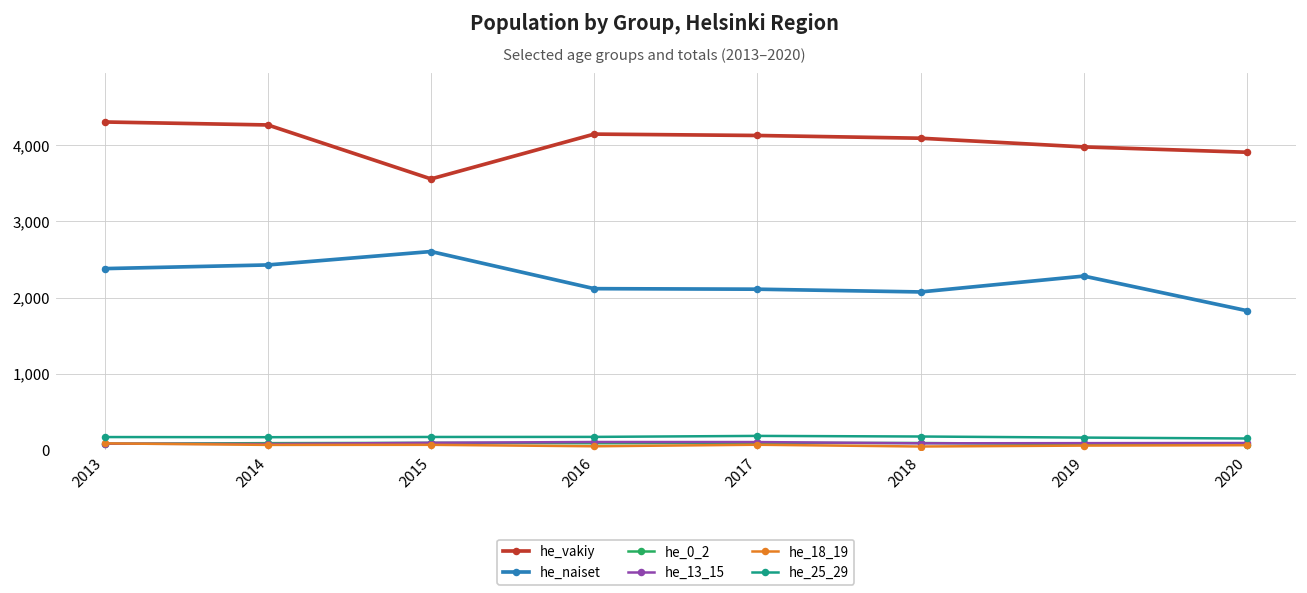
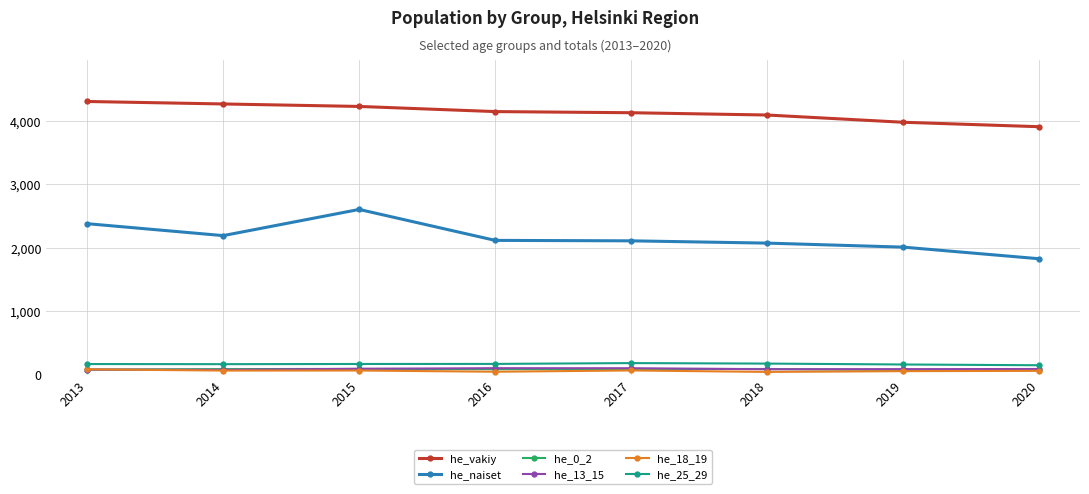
he_naiset, 2014: 2,400 -> 2,200
he_vakiy, 2015: 3,600 -> 4,200
he_naiset, 2019: 2,300 -> 2,000
